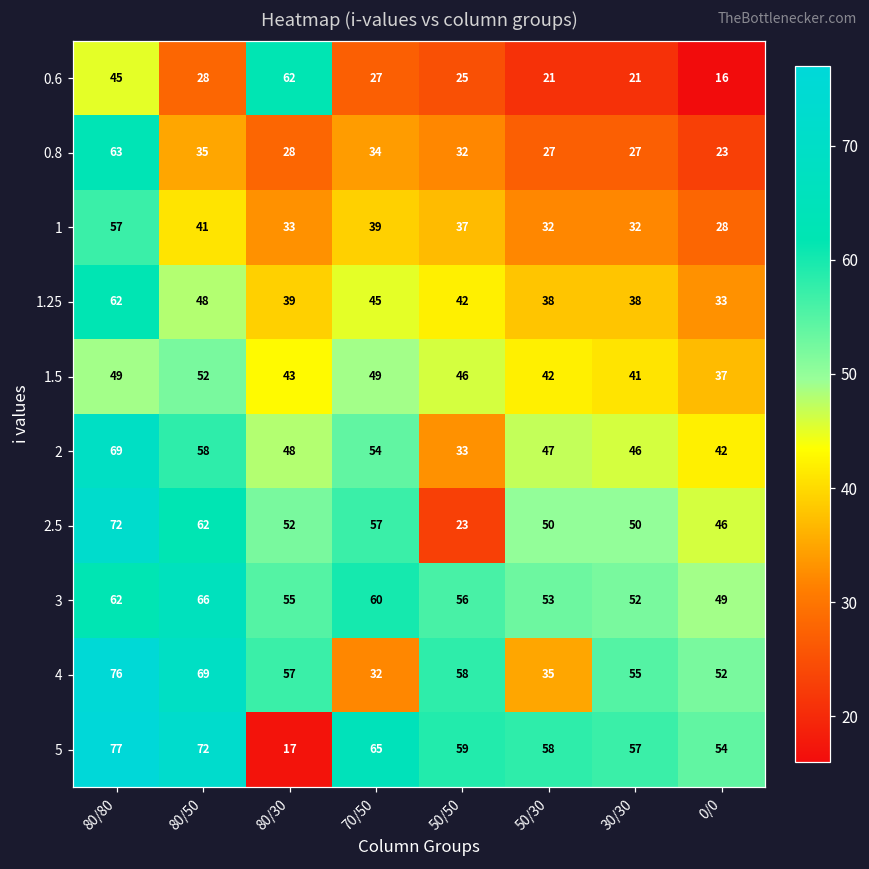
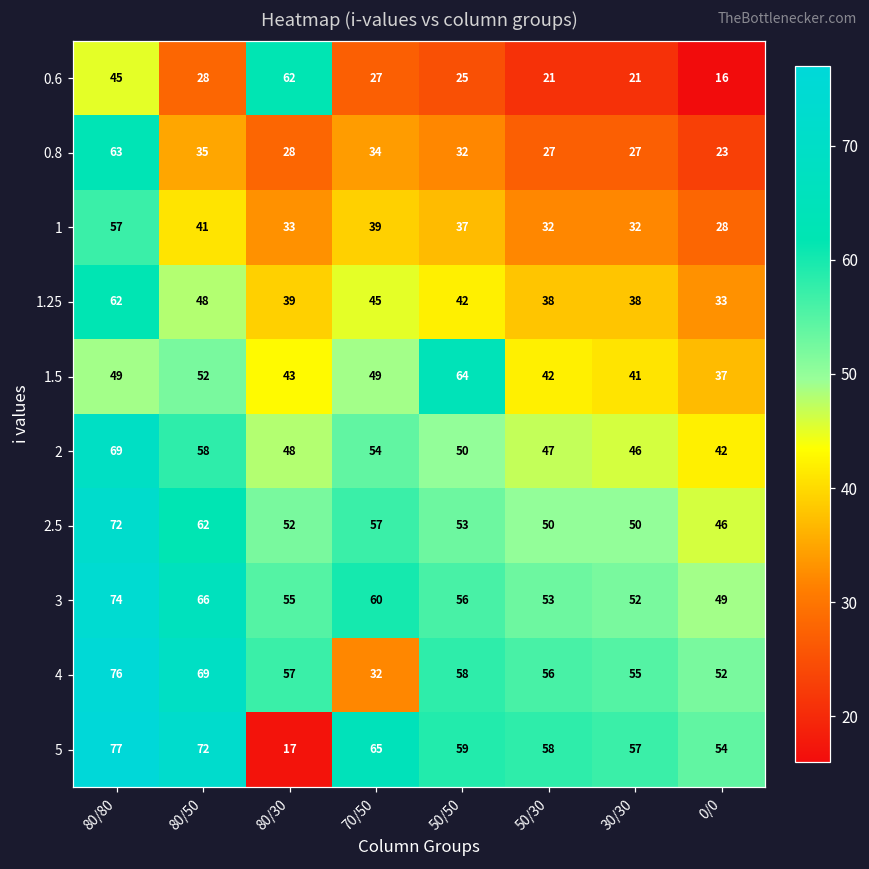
1.5, 50/50: 46 -> 64
2, 50/50: 33 -> 50
2.5, 50/50: 23 -> 53
3, 80/80: 62 -> 74
4, 50/30: 35 -> 56
